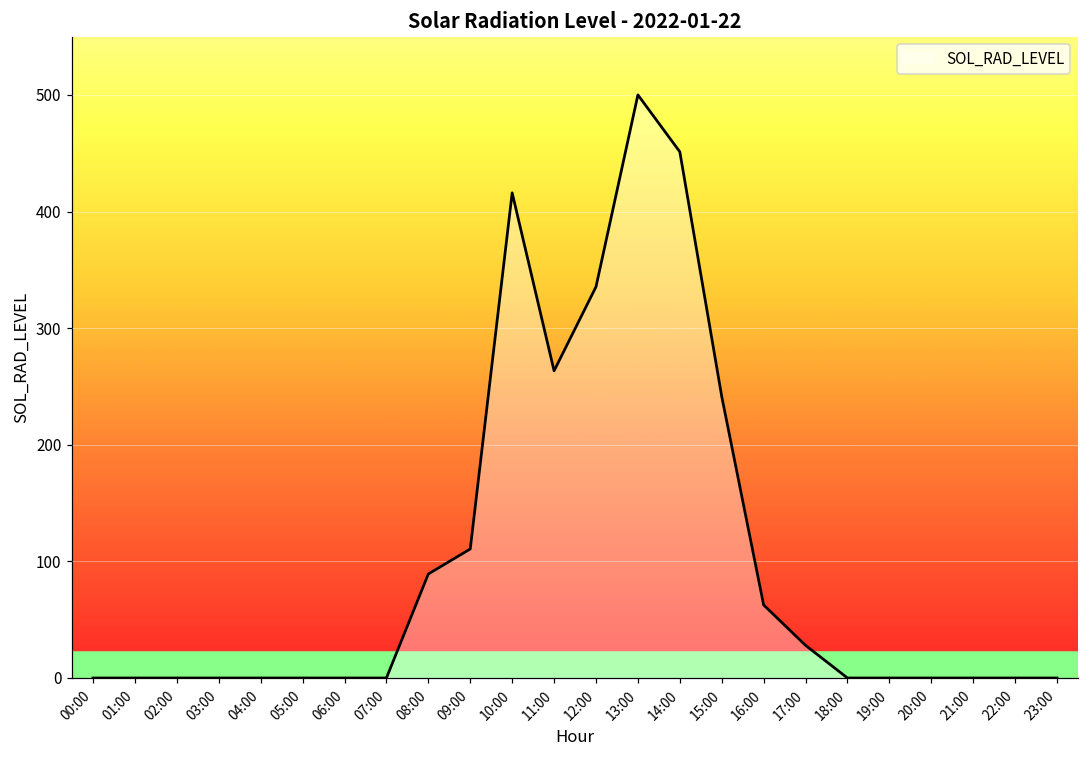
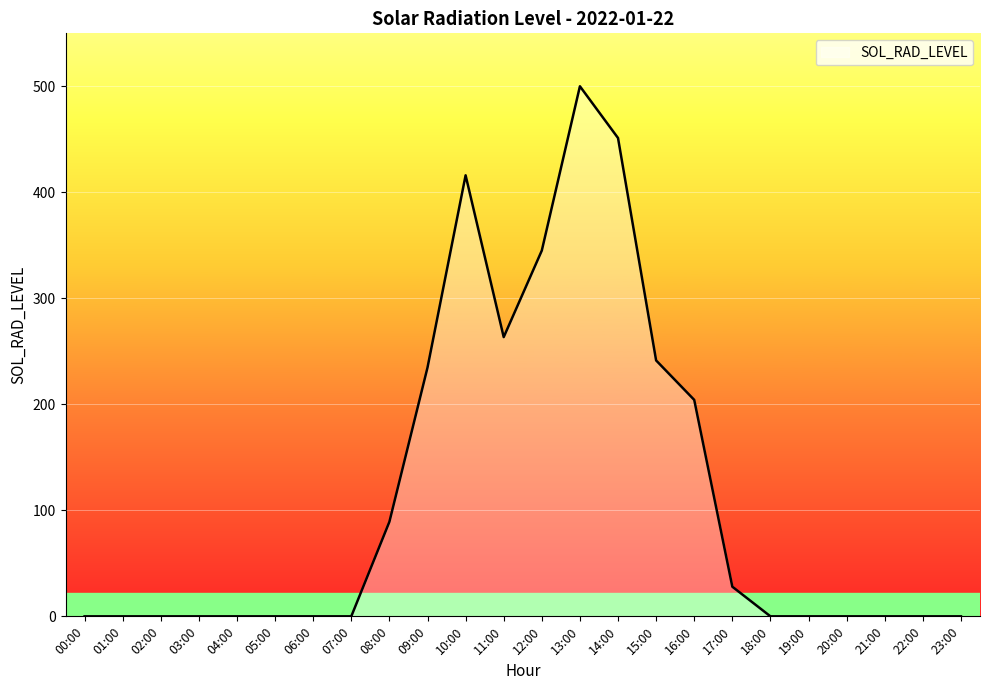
09:00: 111 -> 235
12:00: 335 -> 345
16:00: 63 -> 204
